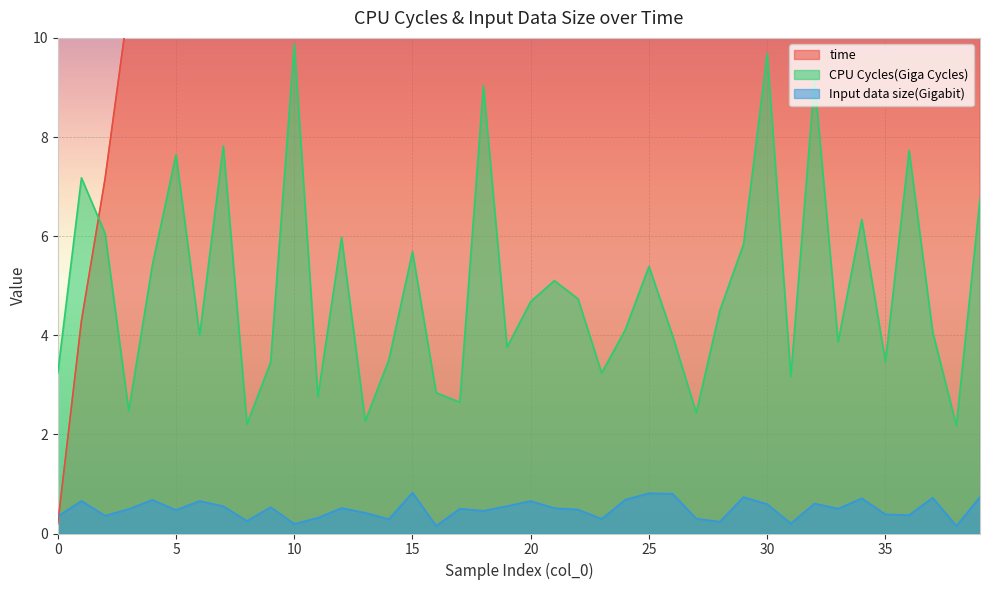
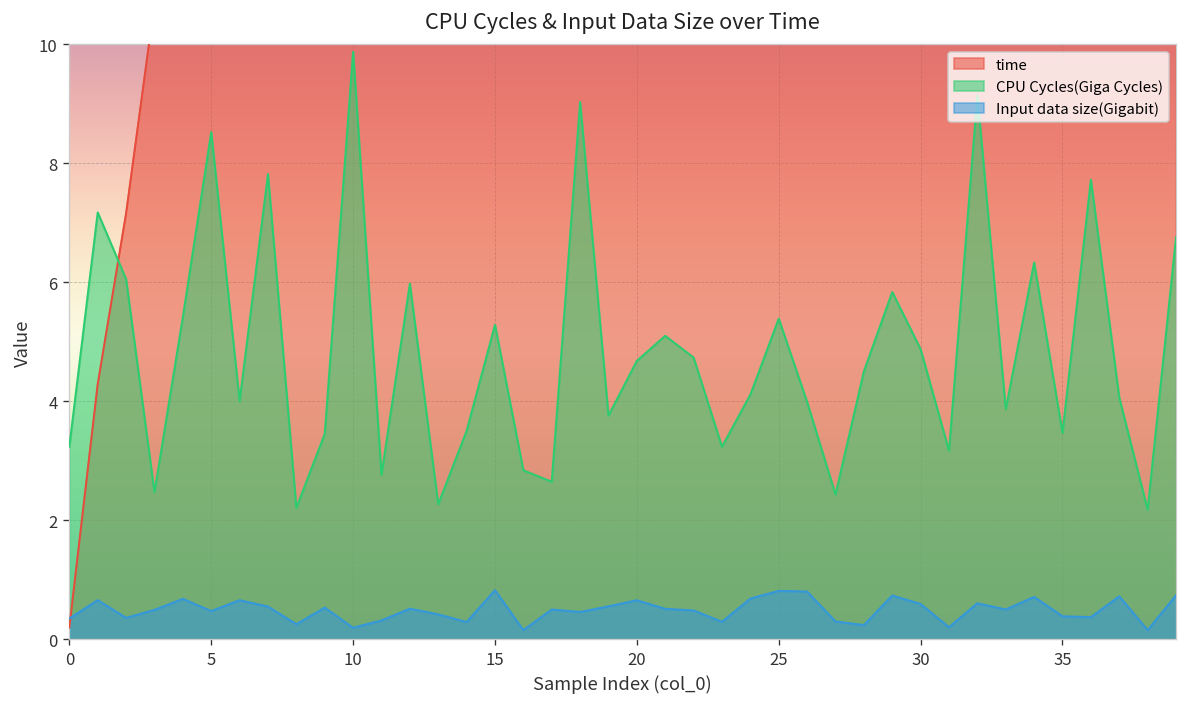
CPU Cycles(Giga Cycles), 5: 7.6 -> 8.5
CPU Cycles(Giga Cycles), 15: 5.7 -> 5.3
CPU Cycles(Giga Cycles), 30: 9.7 -> 4.9
